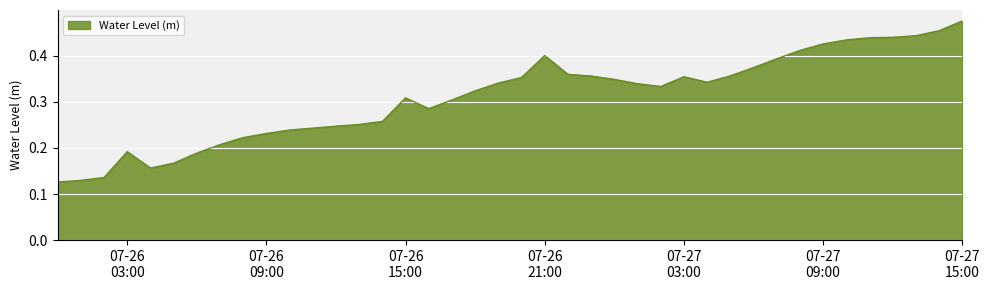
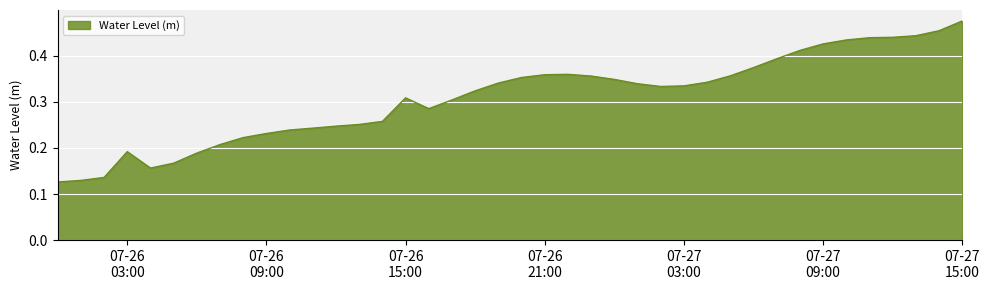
07-26 21:00: 0.40 -> 0.36
07-27 03:00: 0.35 -> 0.33
